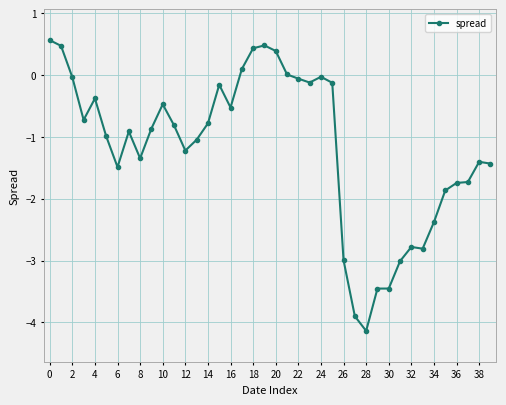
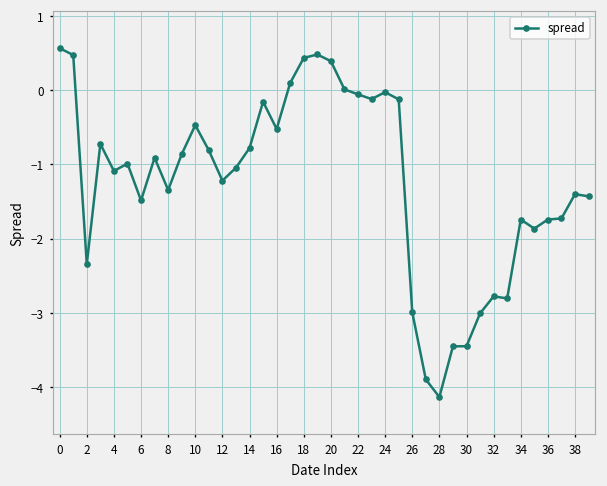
2: 0.0 -> -2.3
4: -0.4 -> -1.1
34: -2.4 -> -1.7
